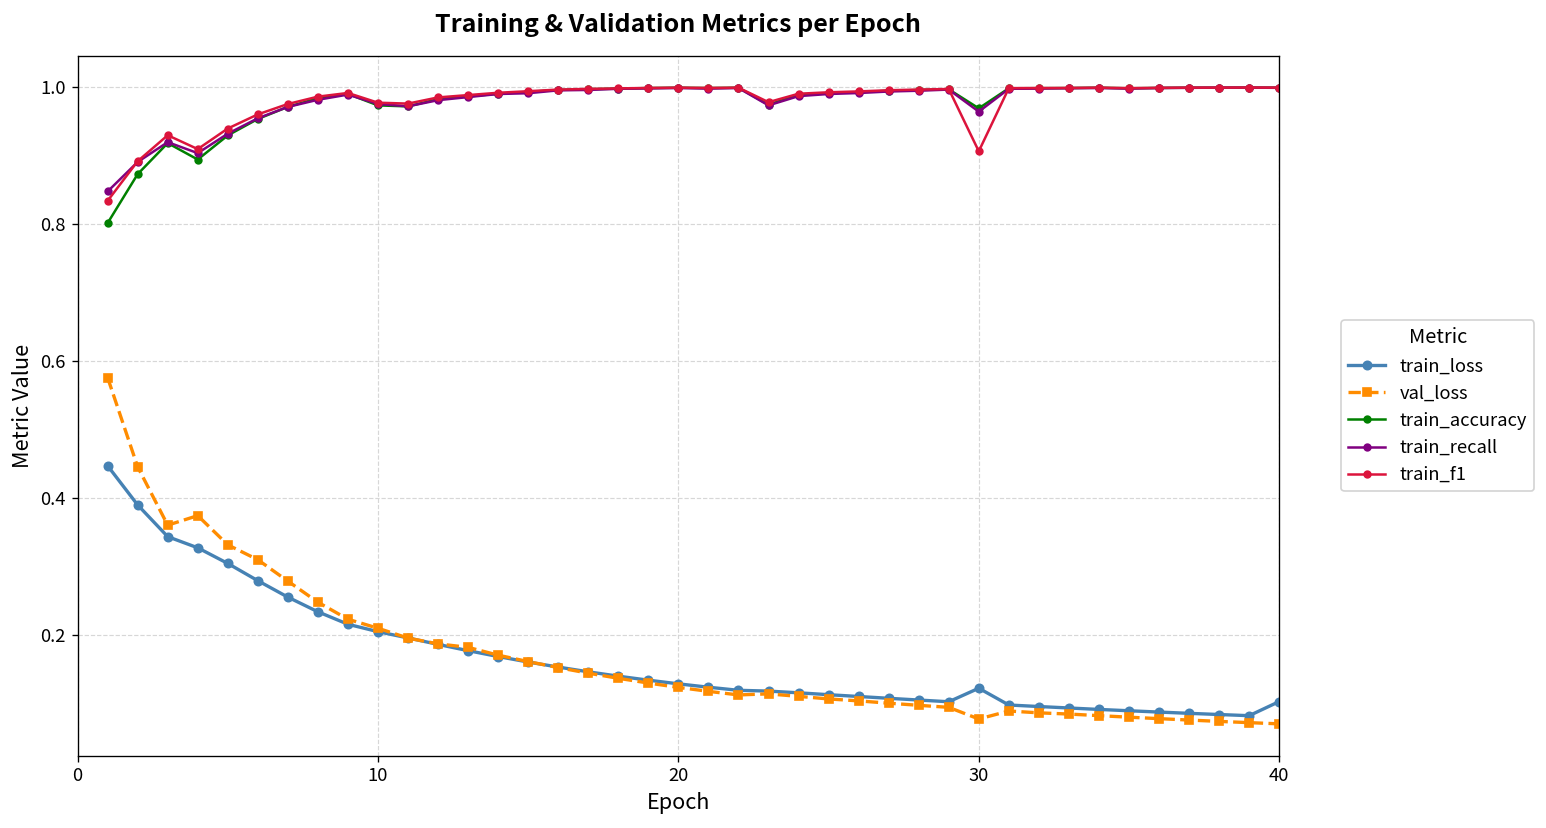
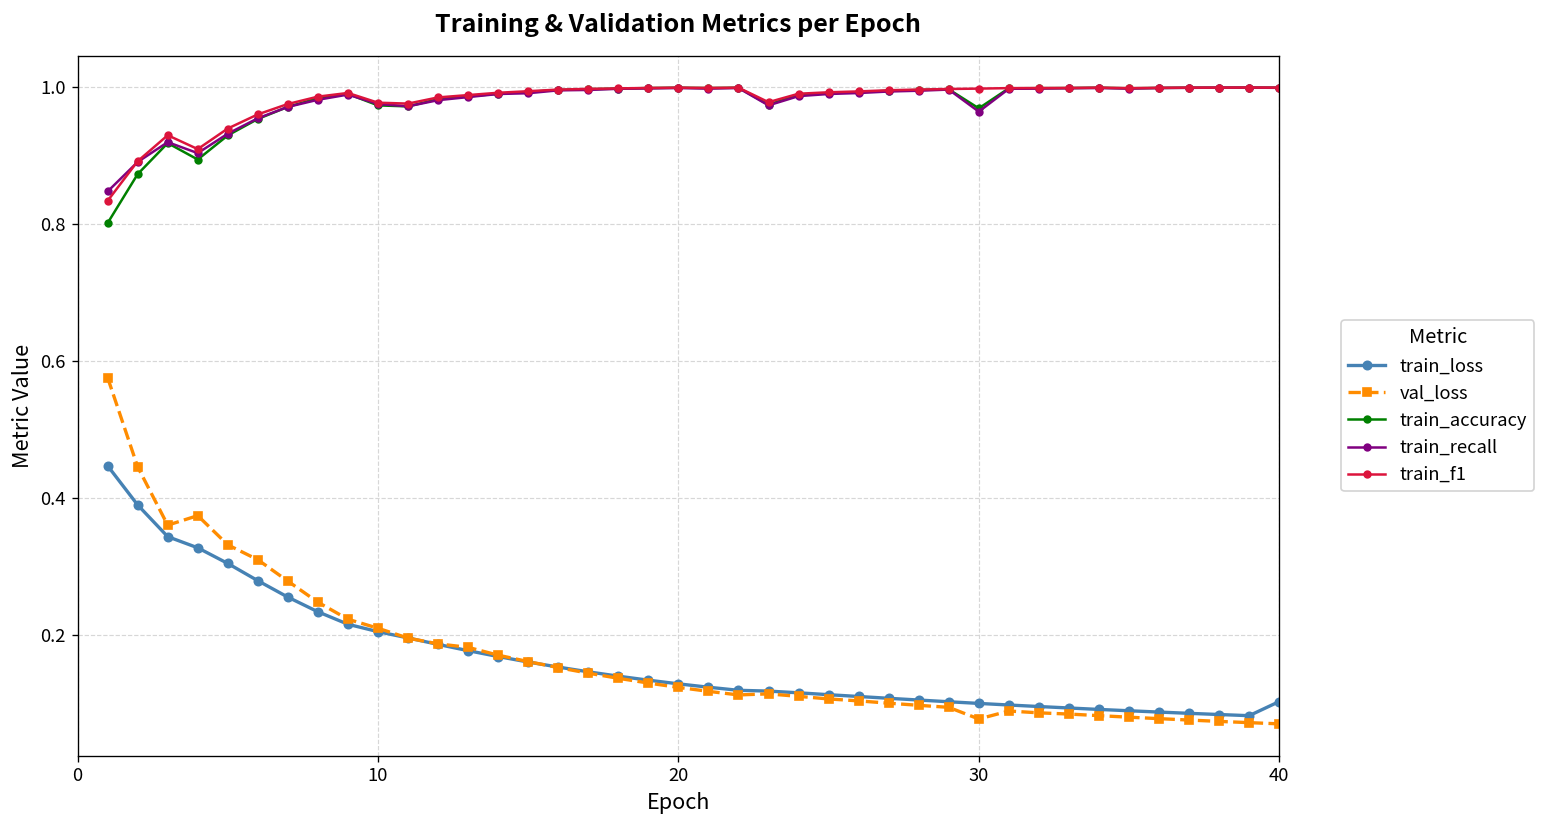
train_loss, 30: 0.12 -> 0.10
train_f1, 30: 0.91 -> 1.00
